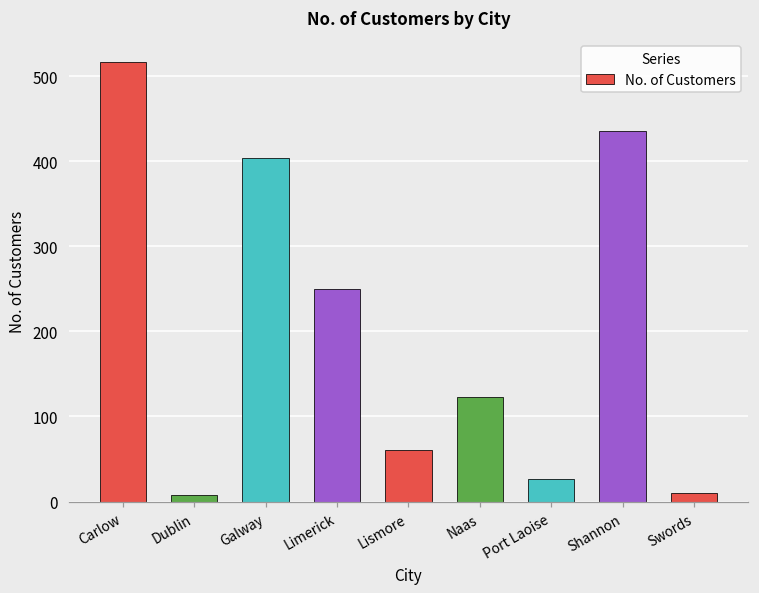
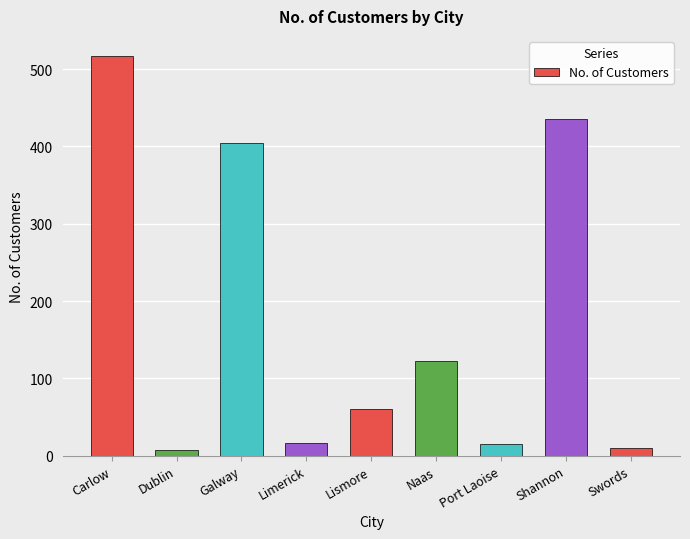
Limerick: 250 -> 20
Port Laoise: 30 -> 20
